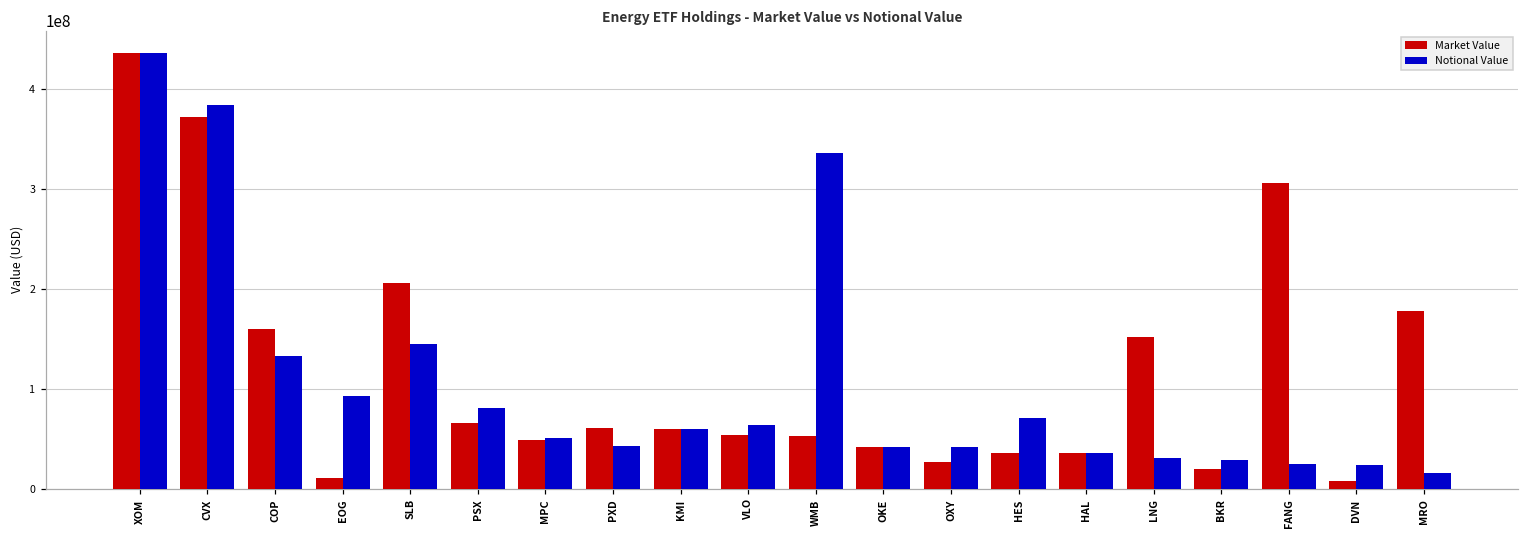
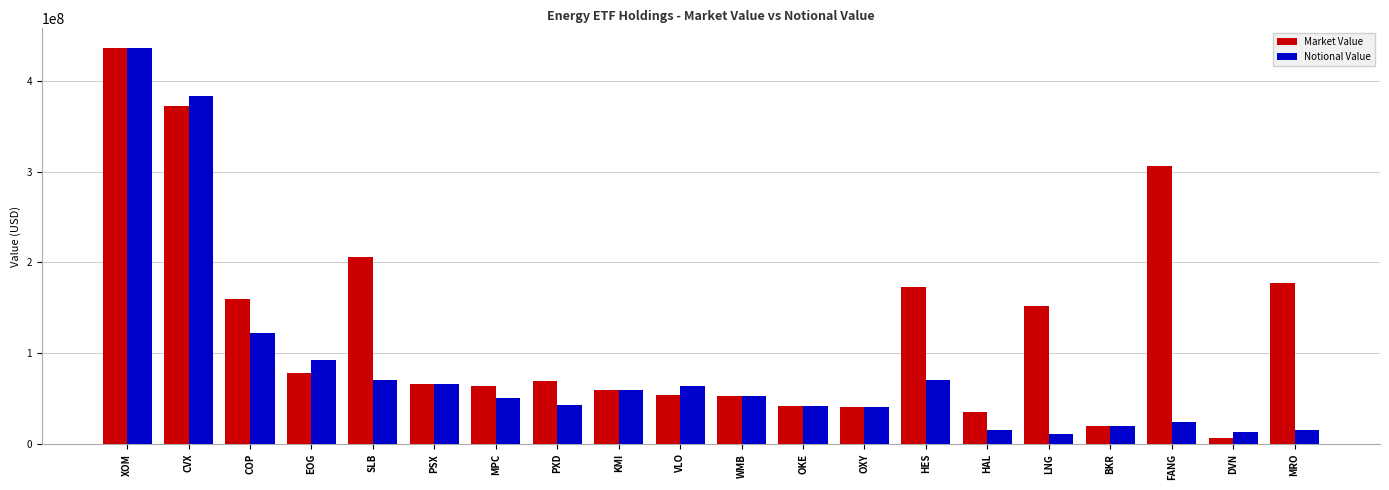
Notional Value, COP: 130000000 -> 120000000
Market Value, EOG: 10000000 -> 80000000
Notional Value, SLB: 140000000 -> 70000000
Notional Value, PSX: 80000000 -> 70000000
Market Value, MPC: 50000000 -> 60000000
Market Value, PXD: 60000000 -> 70000000
Notional Value, WMB: 340000000 -> 50000000
Market Value, OXY: 30000000 -> 40000000
Market Value, HES: 40000000 -> 170000000
Notional Value, HAL: 40000000 -> 20000000
Notional Value, LNG: 30000000 -> 10000000
Notional Value, BKR: 30000000 -> 20000000
Notional Value, DVN: 20000000 -> 10000000
